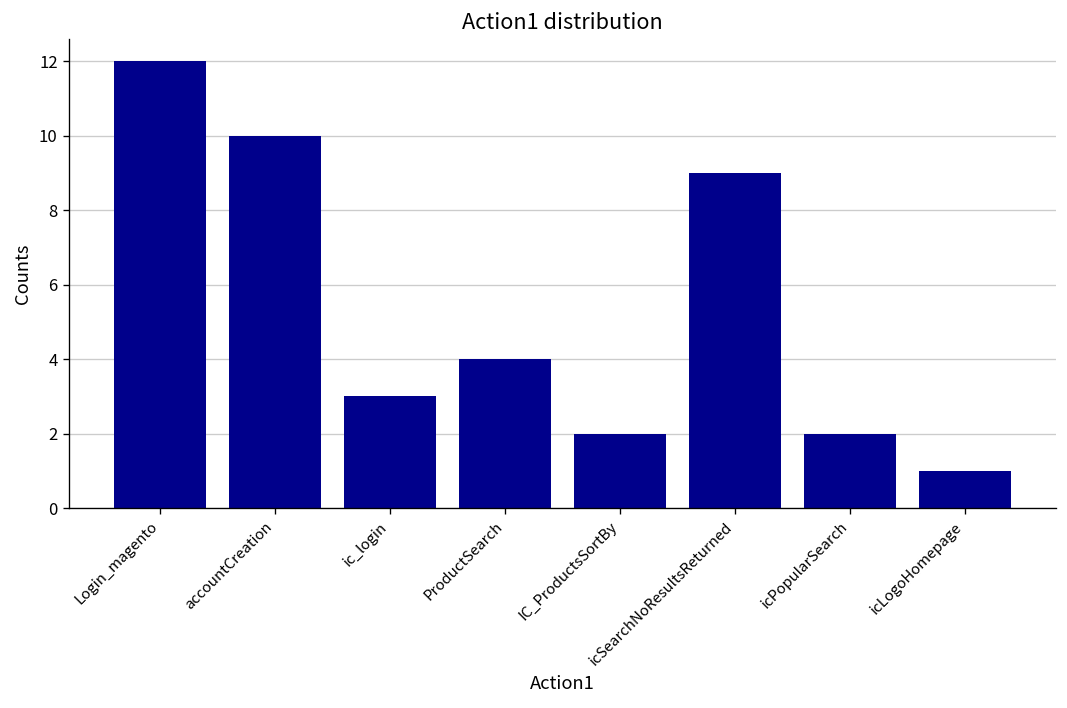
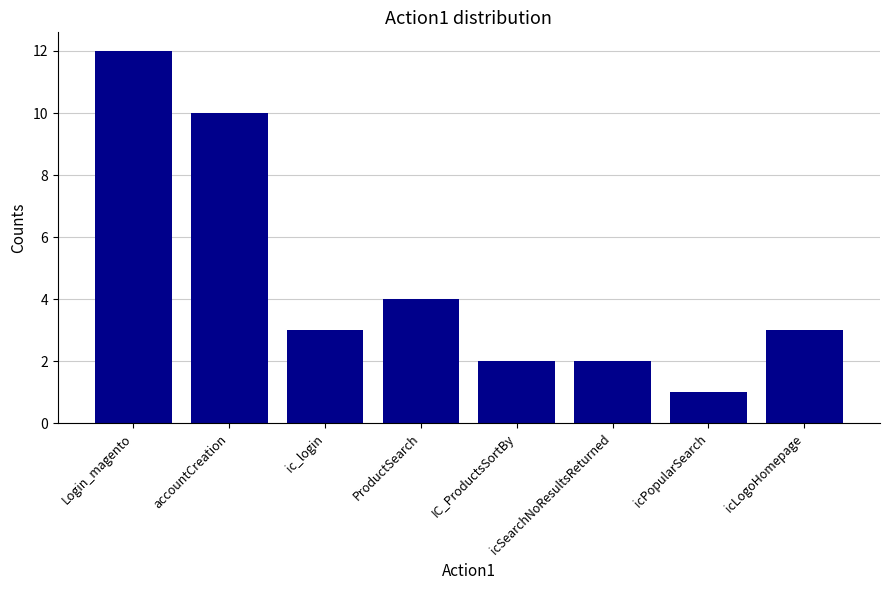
icSearchNoResultsReturned: 9 -> 2
icPopularSearch: 2 -> 1
icLogoHomepage: 1 -> 3
